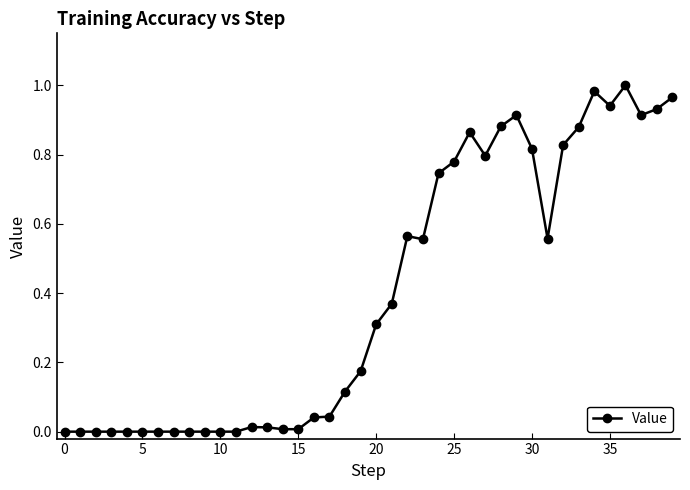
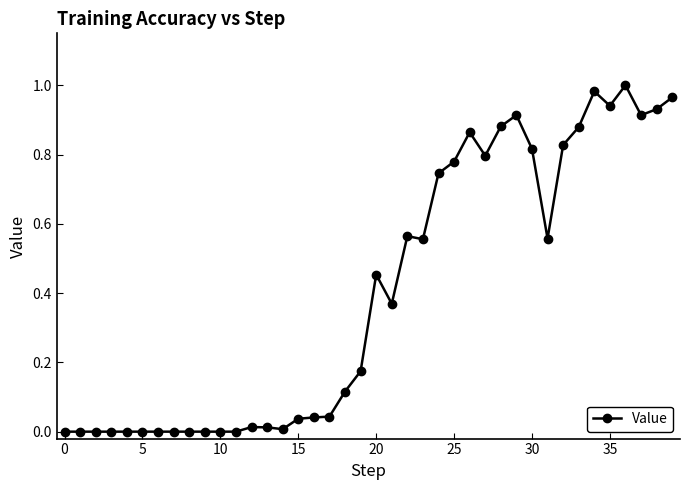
15: 0.01 -> 0.04
20: 0.31 -> 0.45
